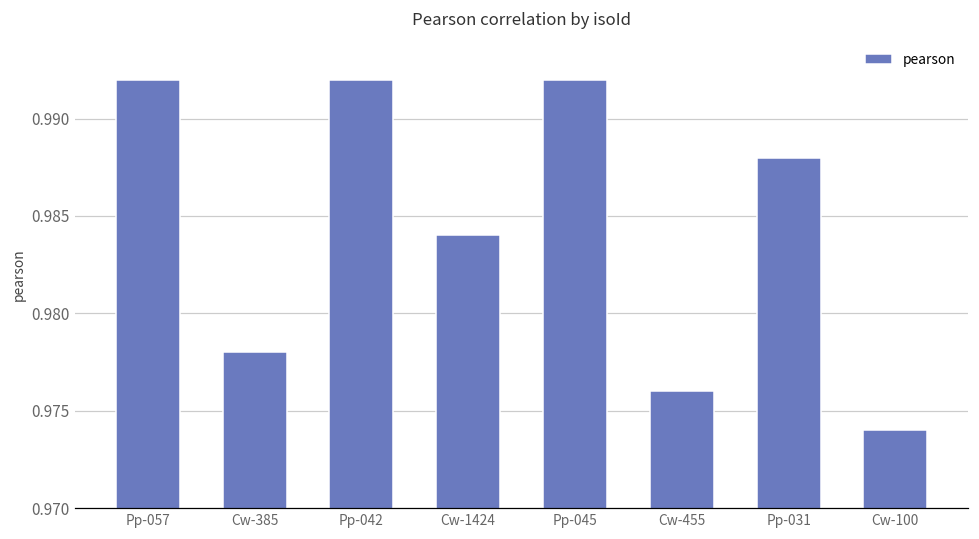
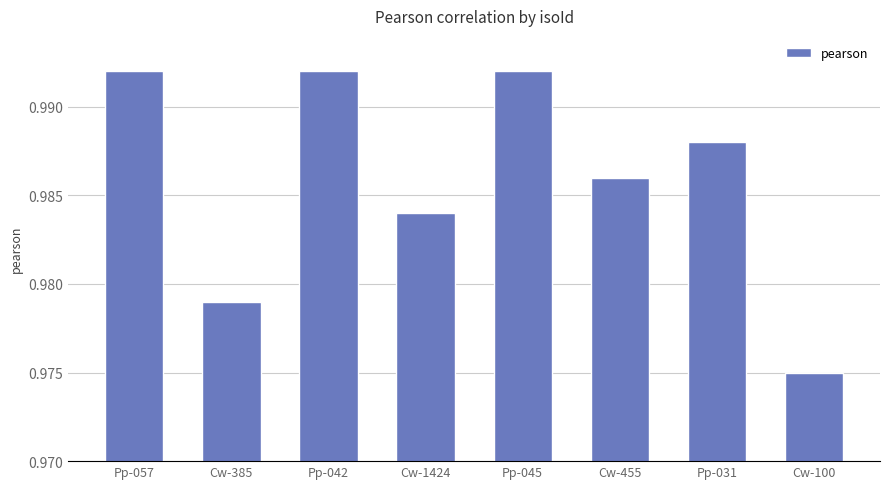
Cw-385: 0.978 -> 0.979
Cw-455: 0.976 -> 0.986
Cw-100: 0.974 -> 0.975
